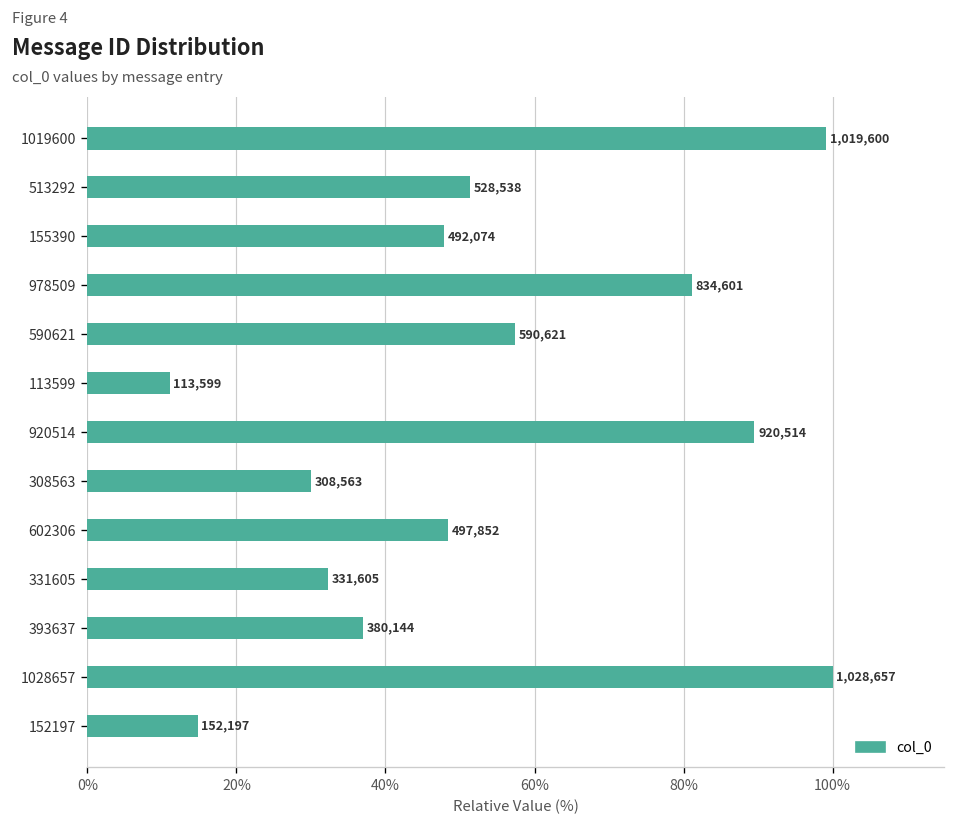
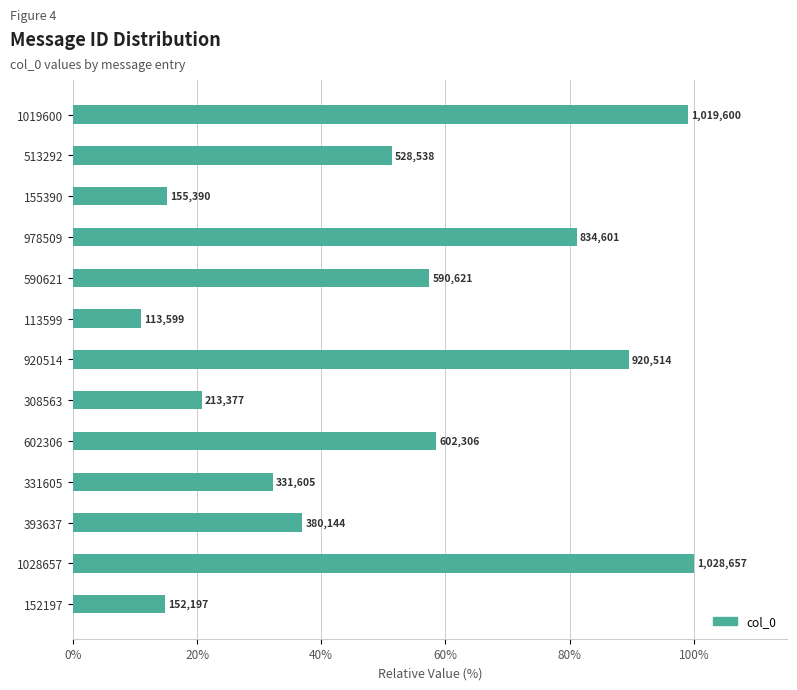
155390: 492,074 -> 155,390
308563: 308,563 -> 213,377
602306: 497,852 -> 602,306
